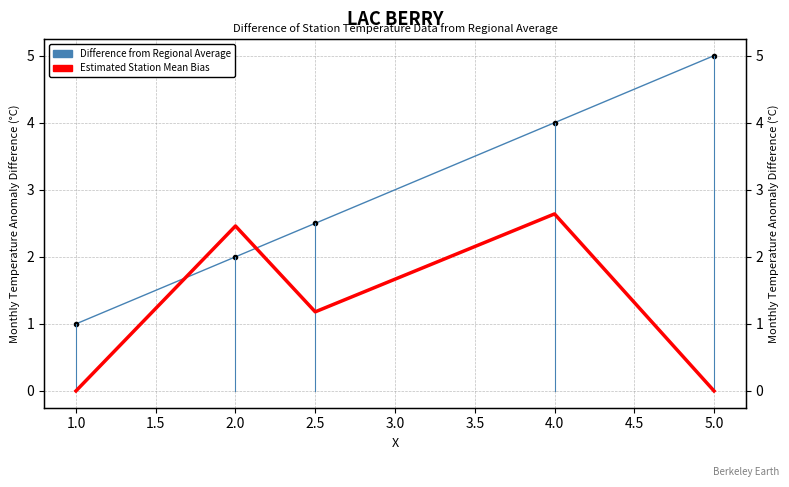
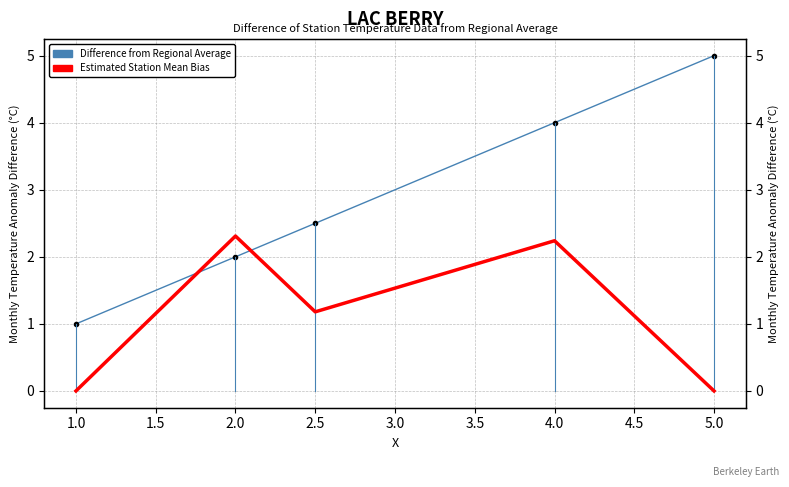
Estimated Station Mean Bias, 2.0: 2.5 -> 2.3
Estimated Station Mean Bias, 4.0: 2.6 -> 2.2
